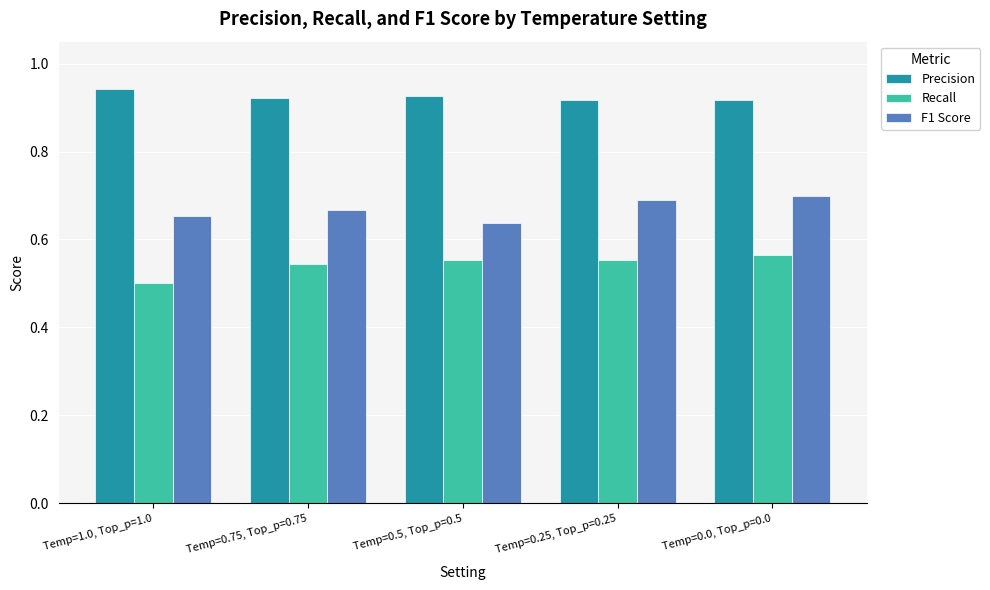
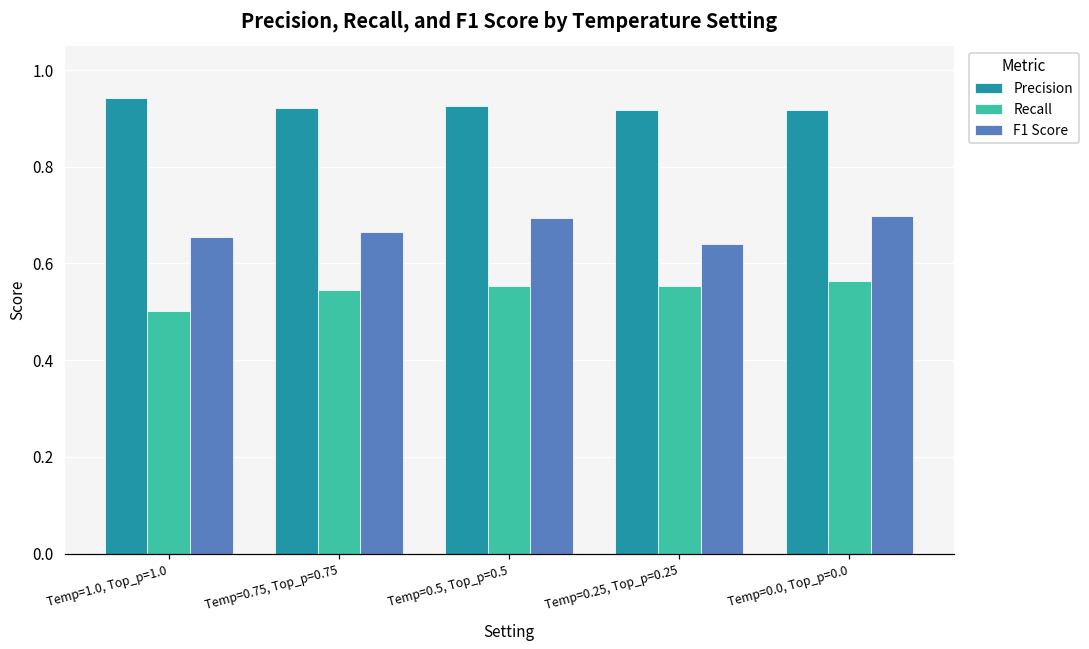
F1 Score, Temp=0.5, Top_p=0.5: 0.64 -> 0.69
F1 Score, Temp=0.25, Top_p=0.25: 0.69 -> 0.64
